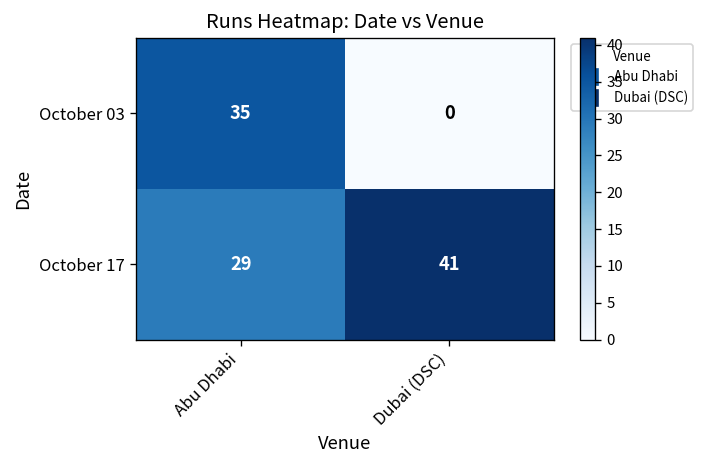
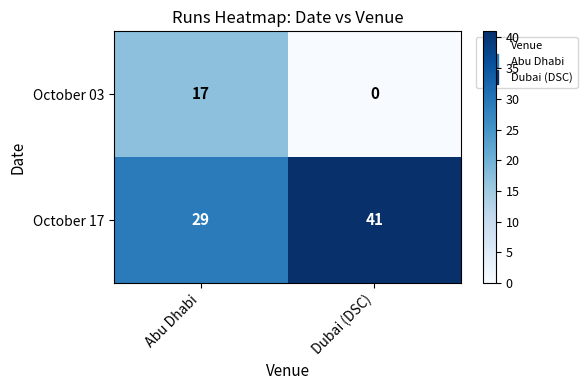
October 03, Abu Dhabi: 35 -> 17
